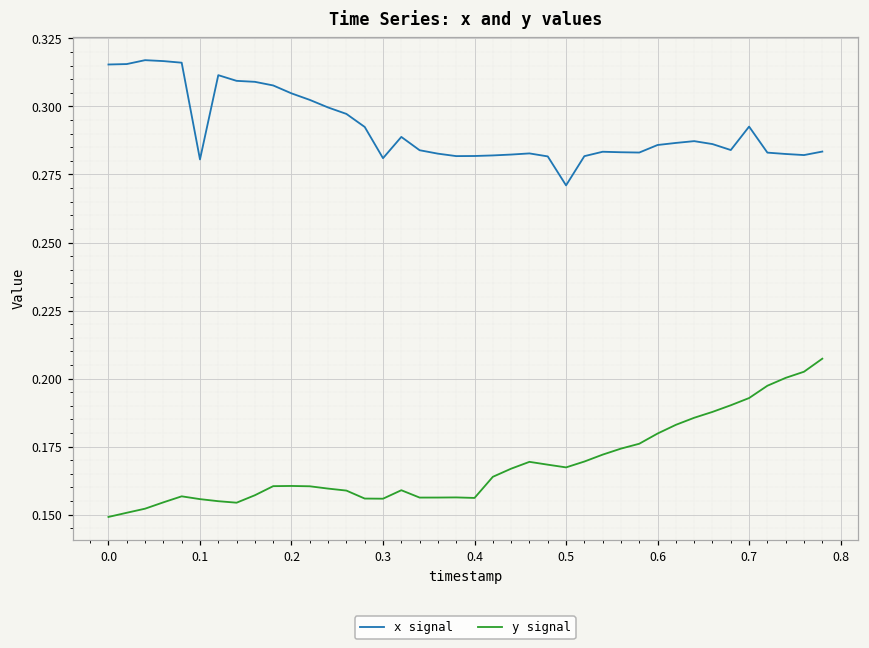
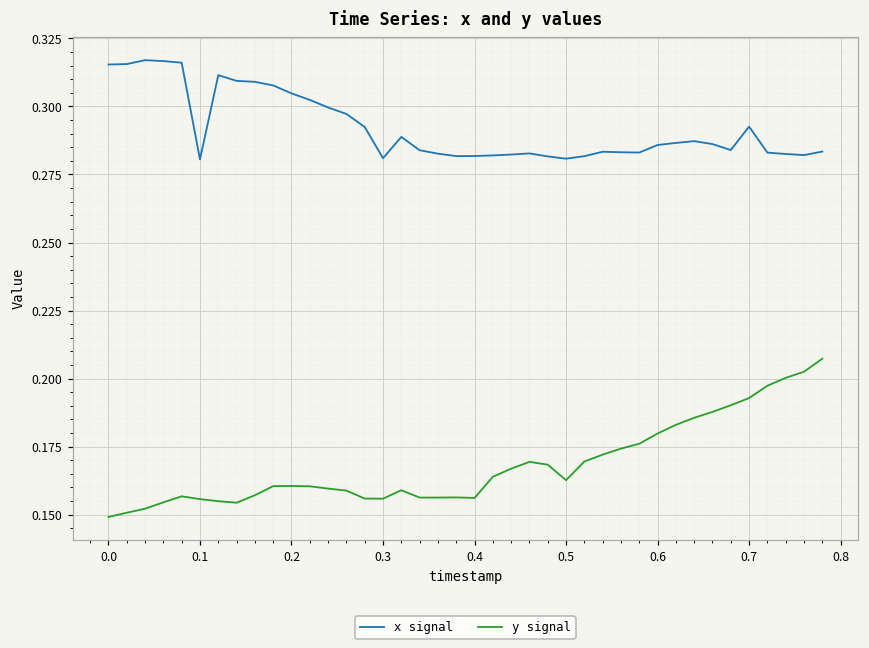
x signal, 0.5: 0.271 -> 0.281
y signal, 0.5: 0.167 -> 0.163
